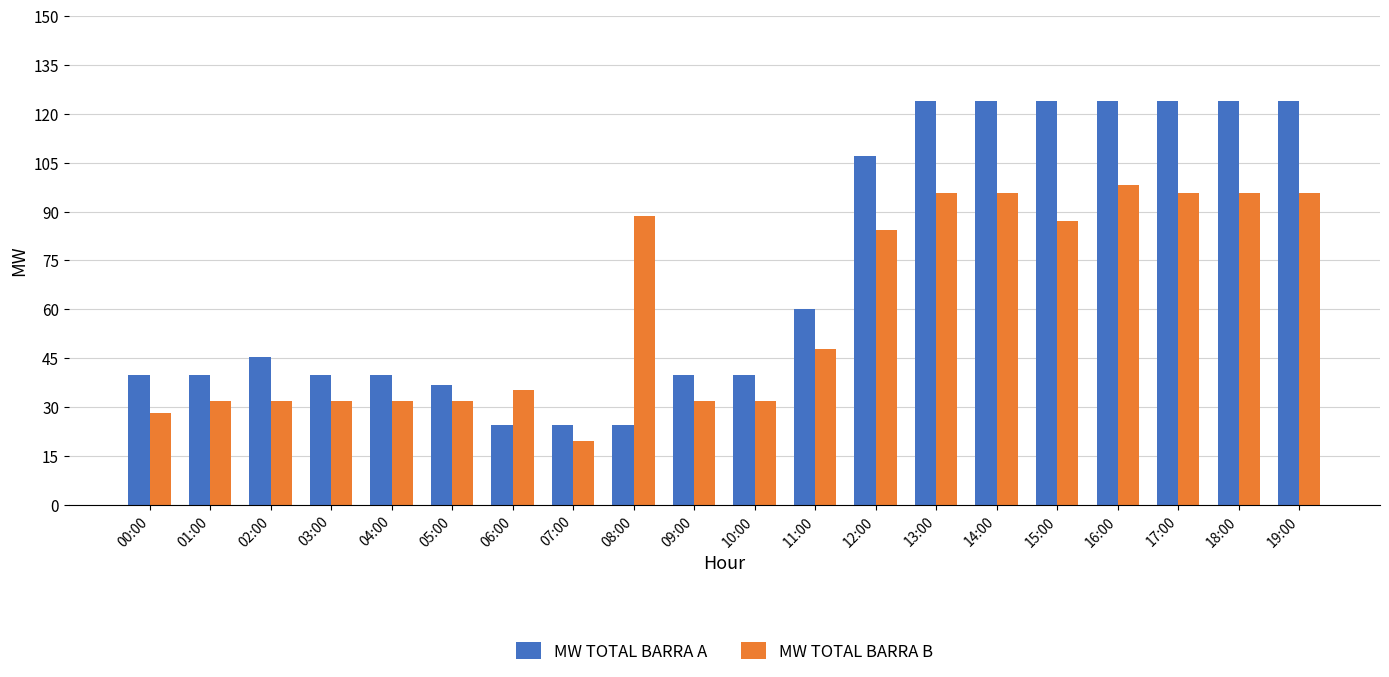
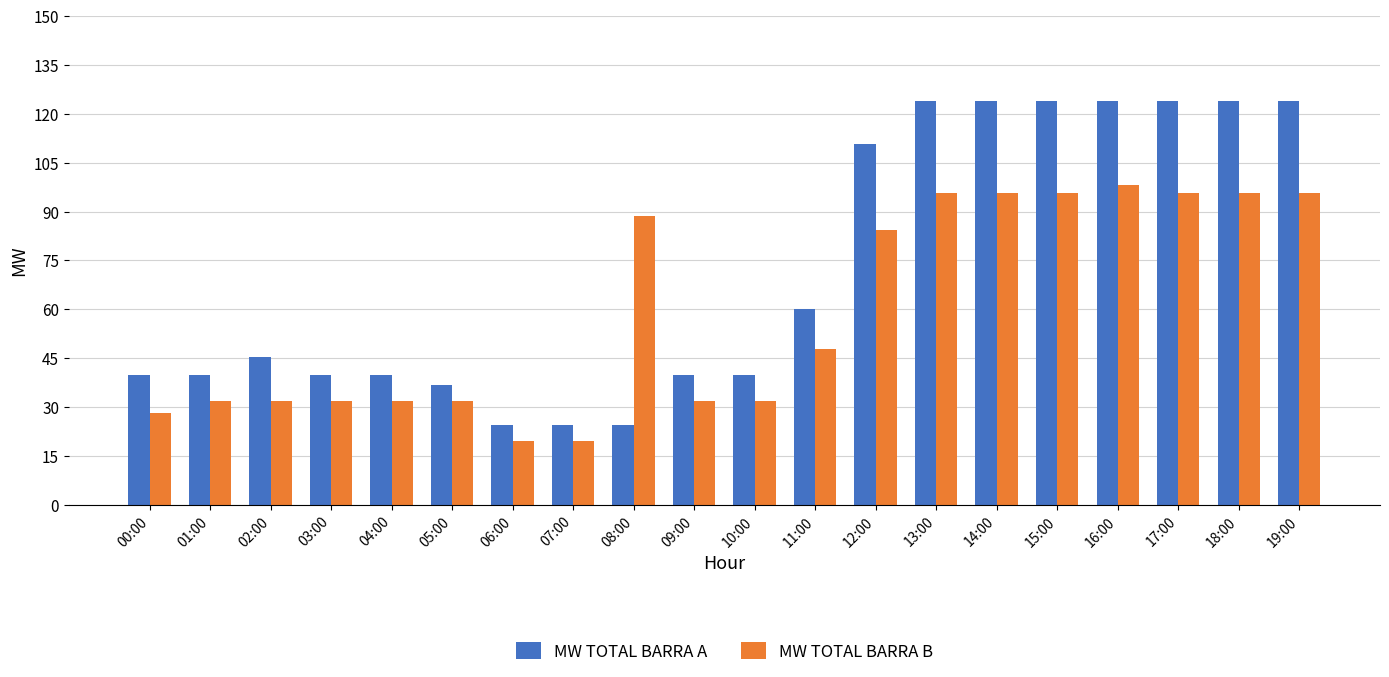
MW TOTAL BARRA B, 06:00: 35 -> 20
MW TOTAL BARRA A, 12:00: 107 -> 111
MW TOTAL BARRA B, 15:00: 87 -> 96
